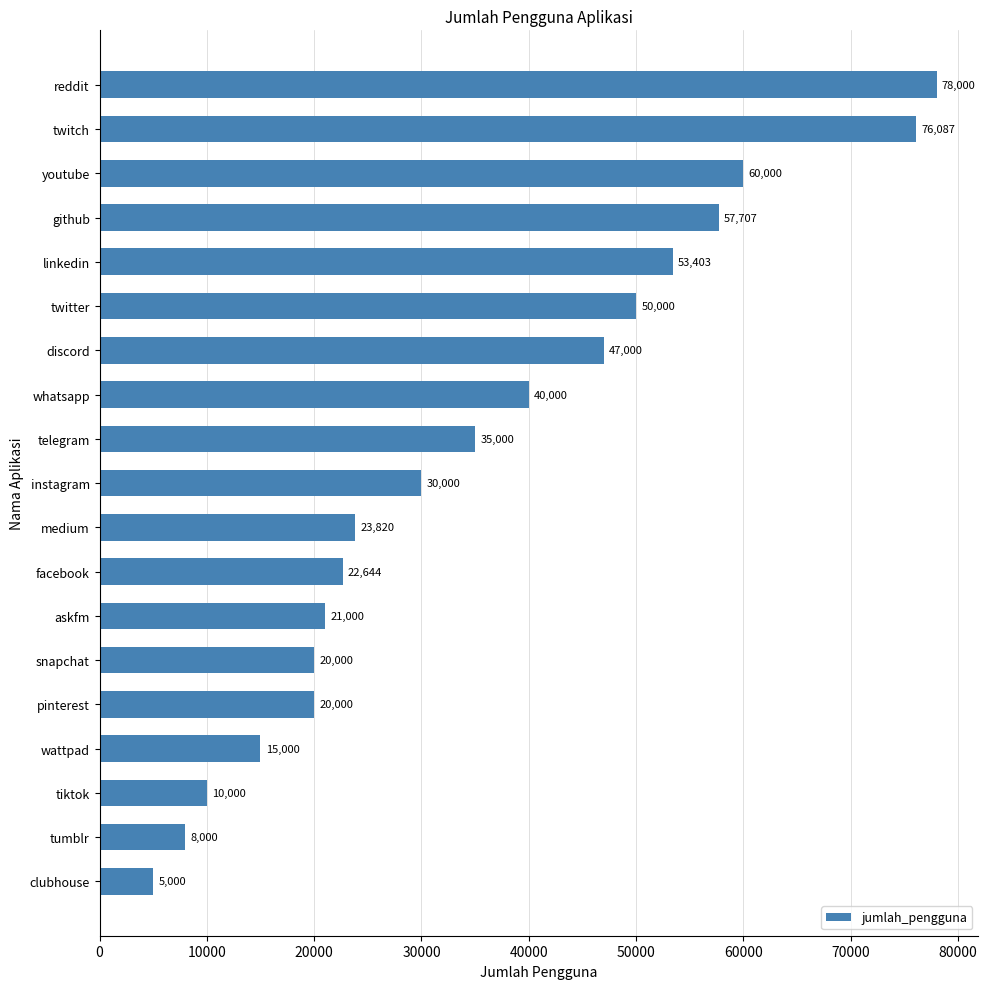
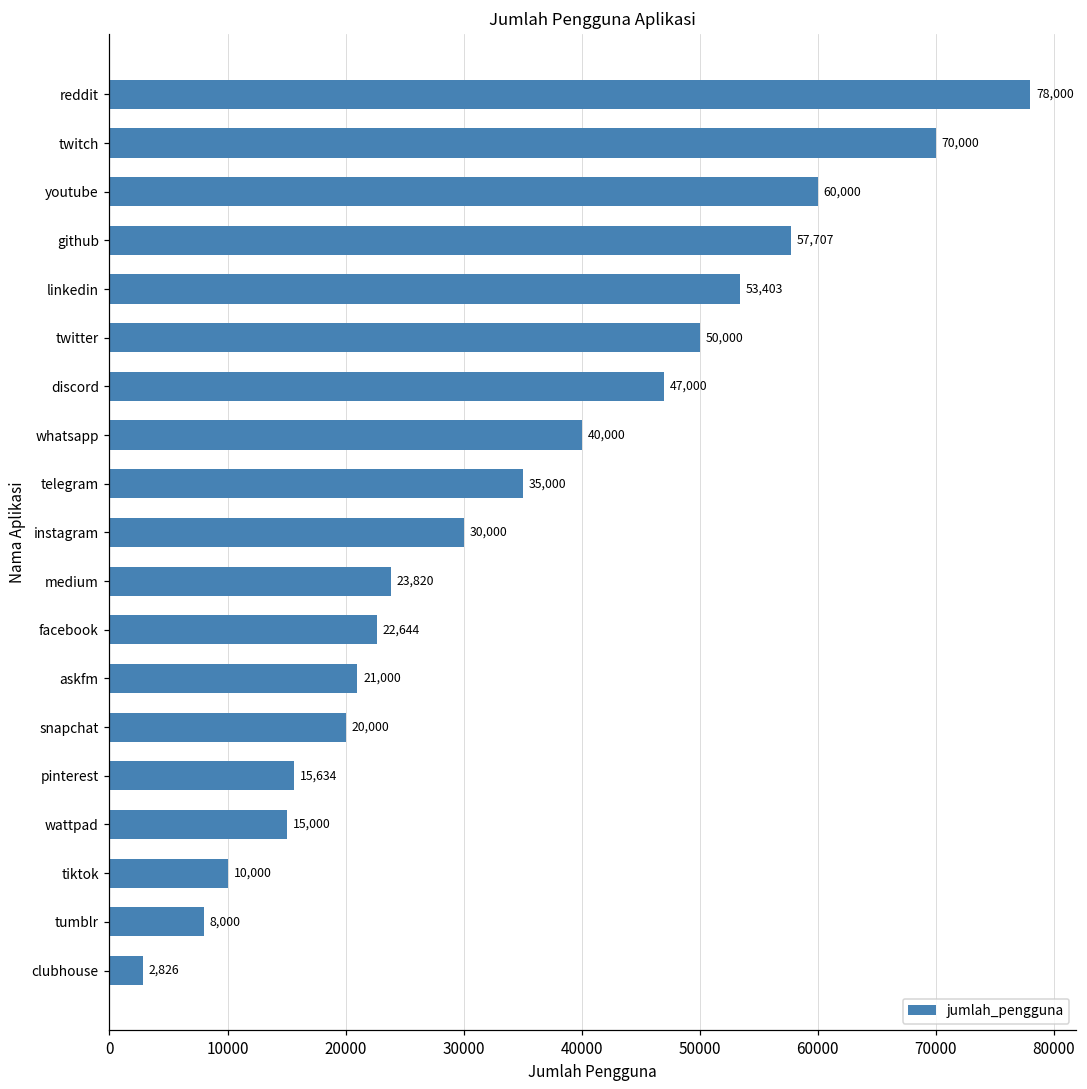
twitch: 76,087 -> 70,000
pinterest: 20,000 -> 15,634
clubhouse: 5,000 -> 2,826
